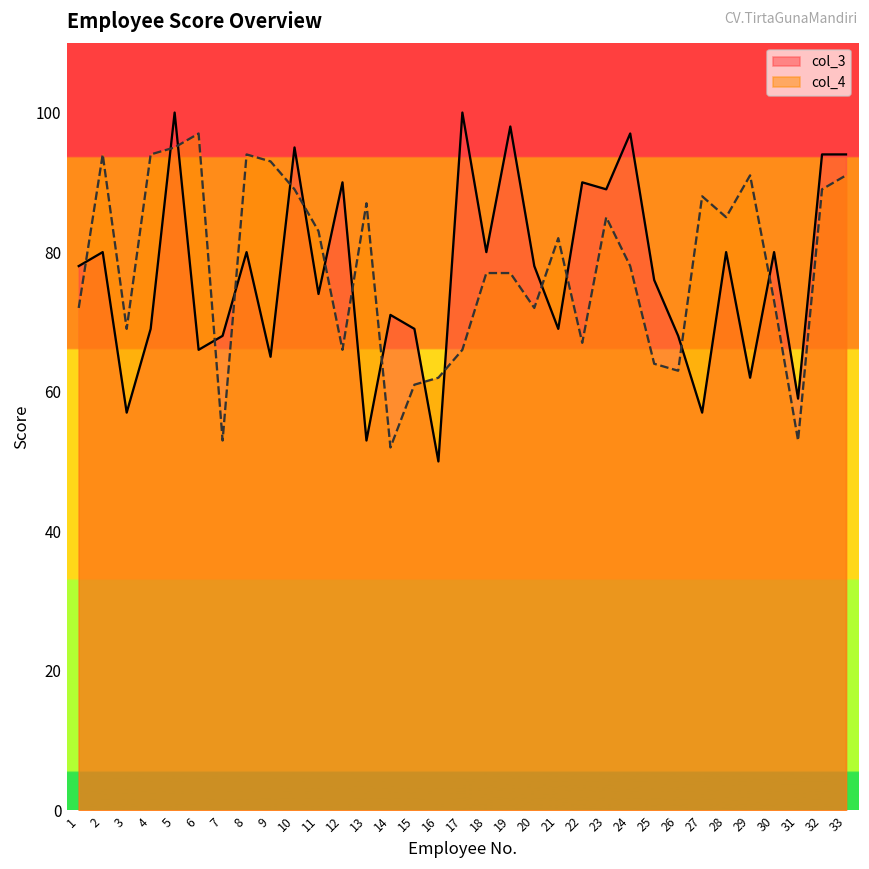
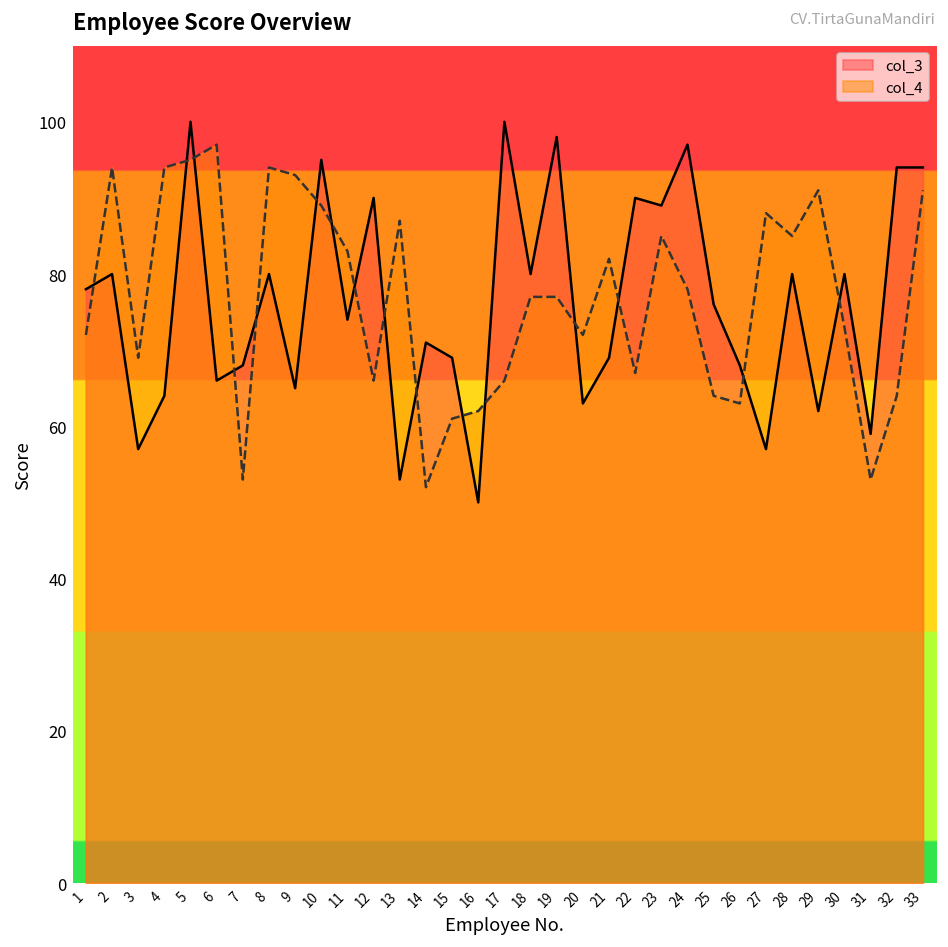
col_3, 4: 69 -> 64
col_3, 20: 78 -> 63
col_4, 32: 89 -> 64
